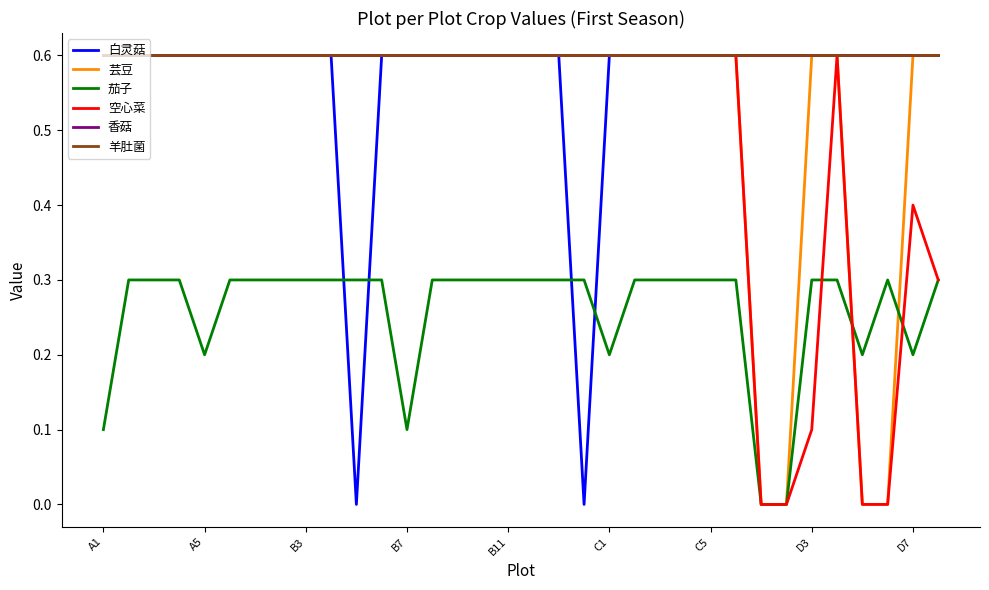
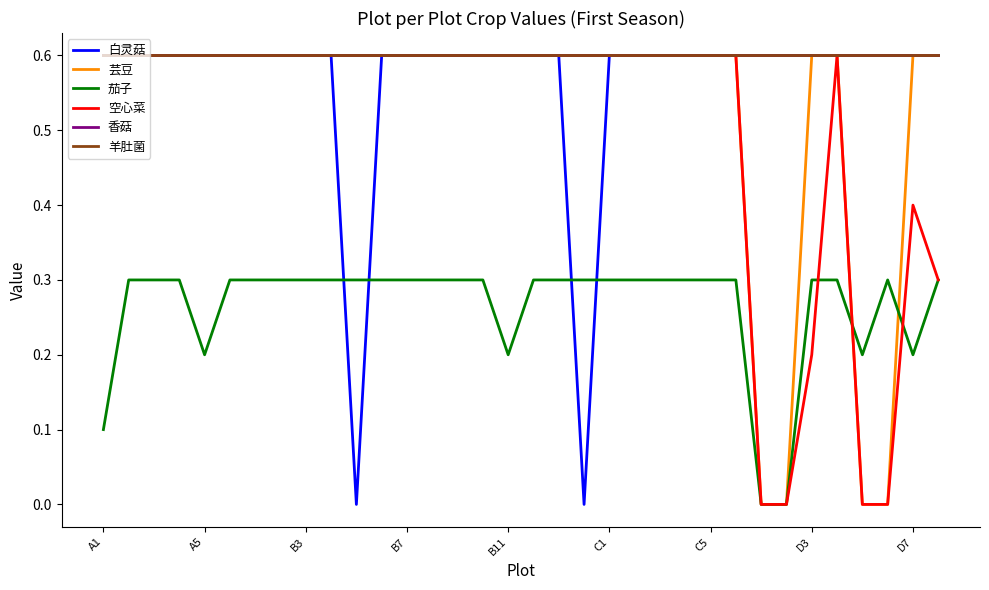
茄子, B7: 0.1 -> 0.3
茄子, B11: 0.3 -> 0.2
茄子, C1: 0.2 -> 0.3
空心菜, D3: 0.1 -> 0.2
